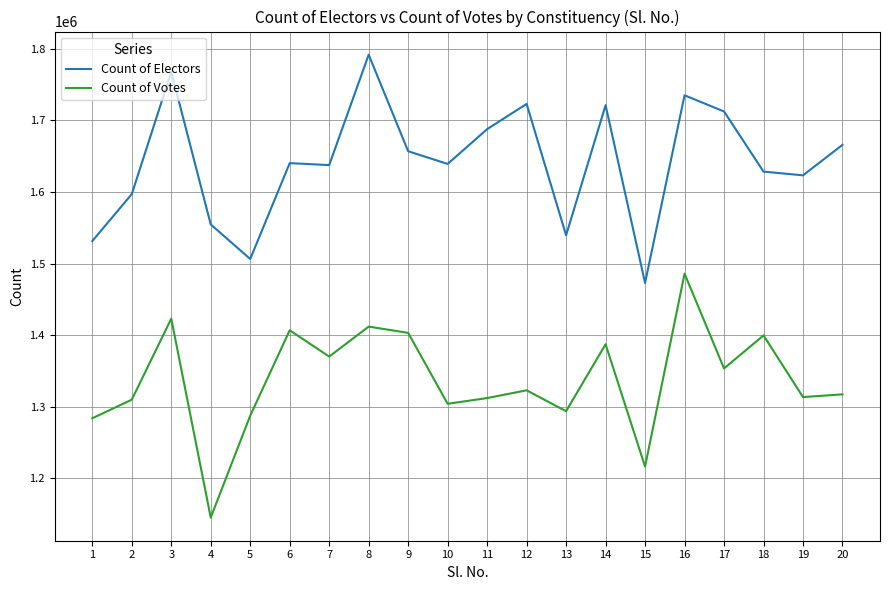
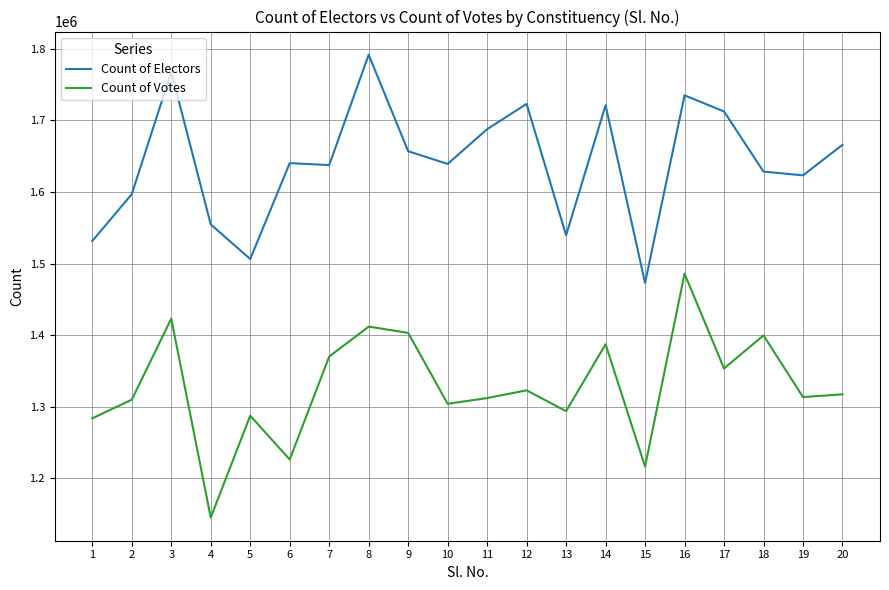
Count of Votes, 6: 1410000 -> 1230000
